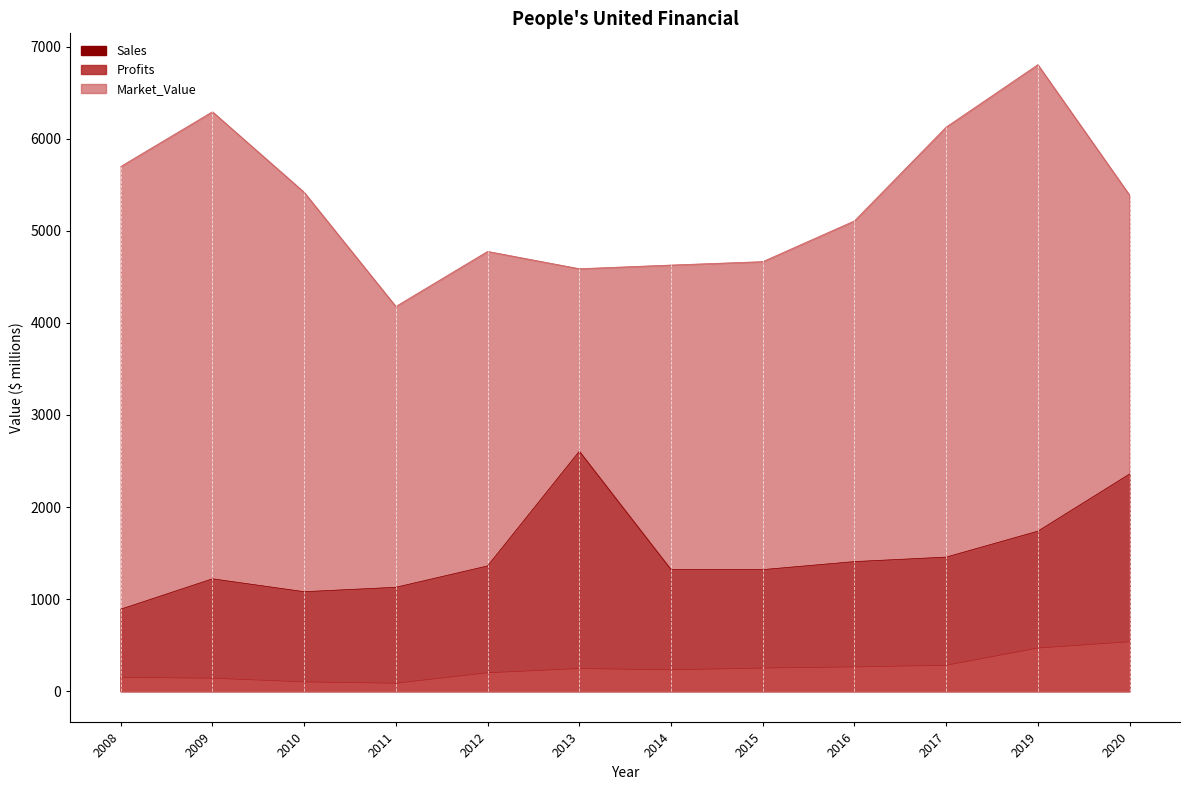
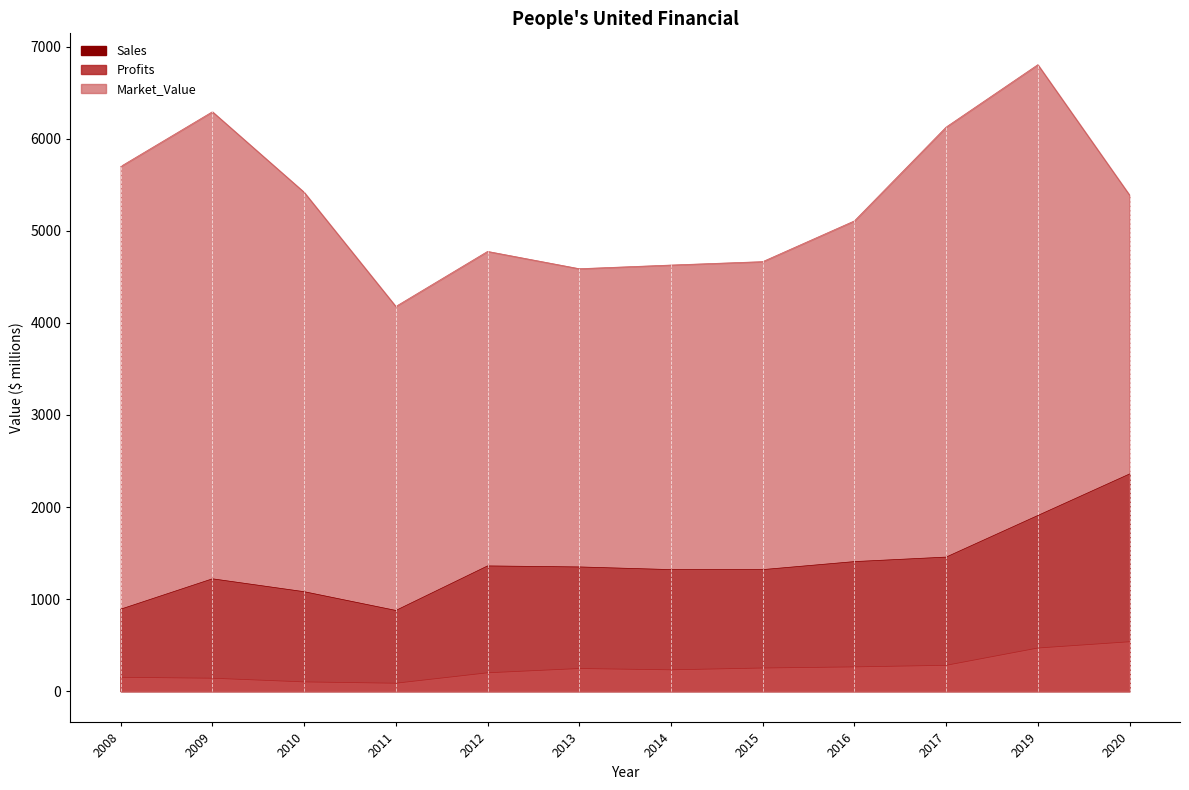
Sales, 2011: 1100 -> 900
Sales, 2013: 2600 -> 1300
Sales, 2019: 1700 -> 1900
